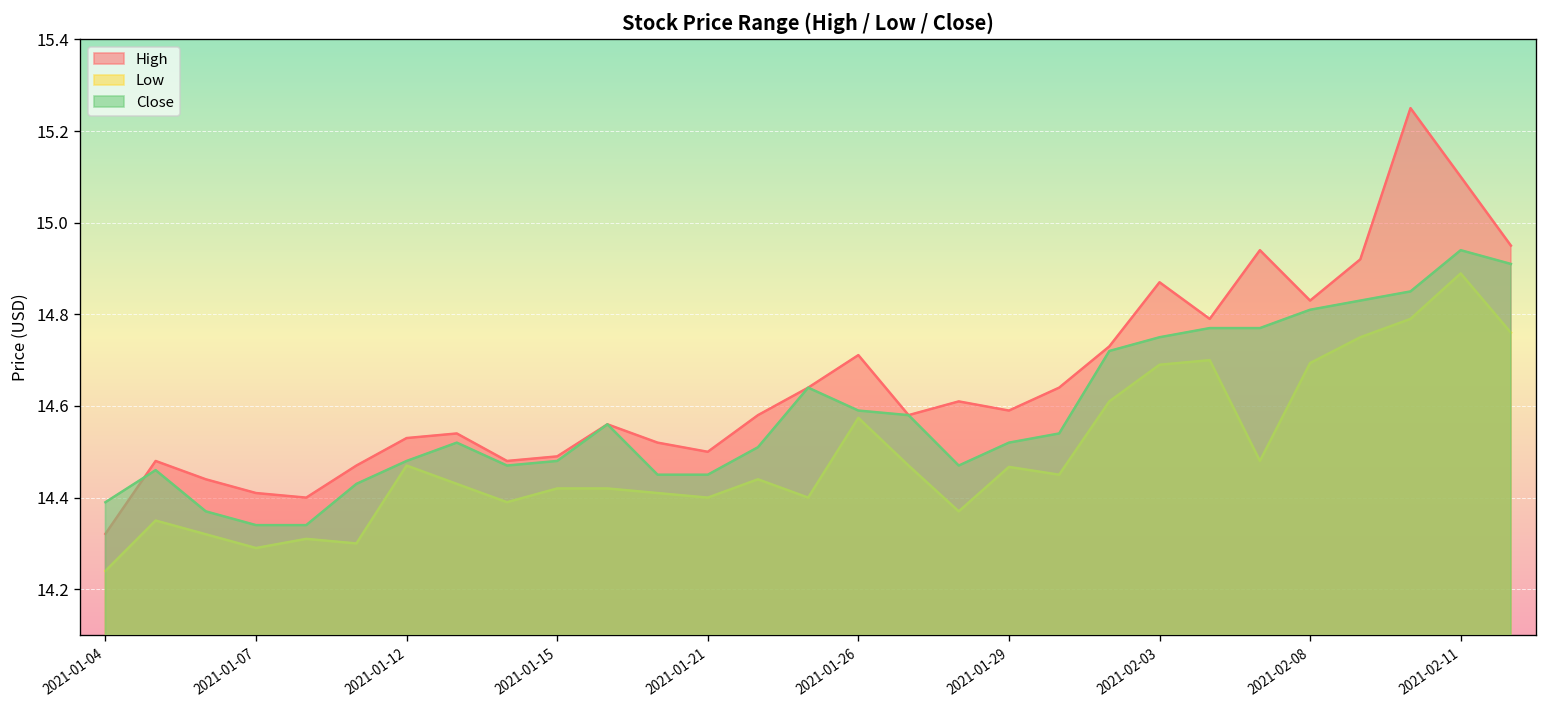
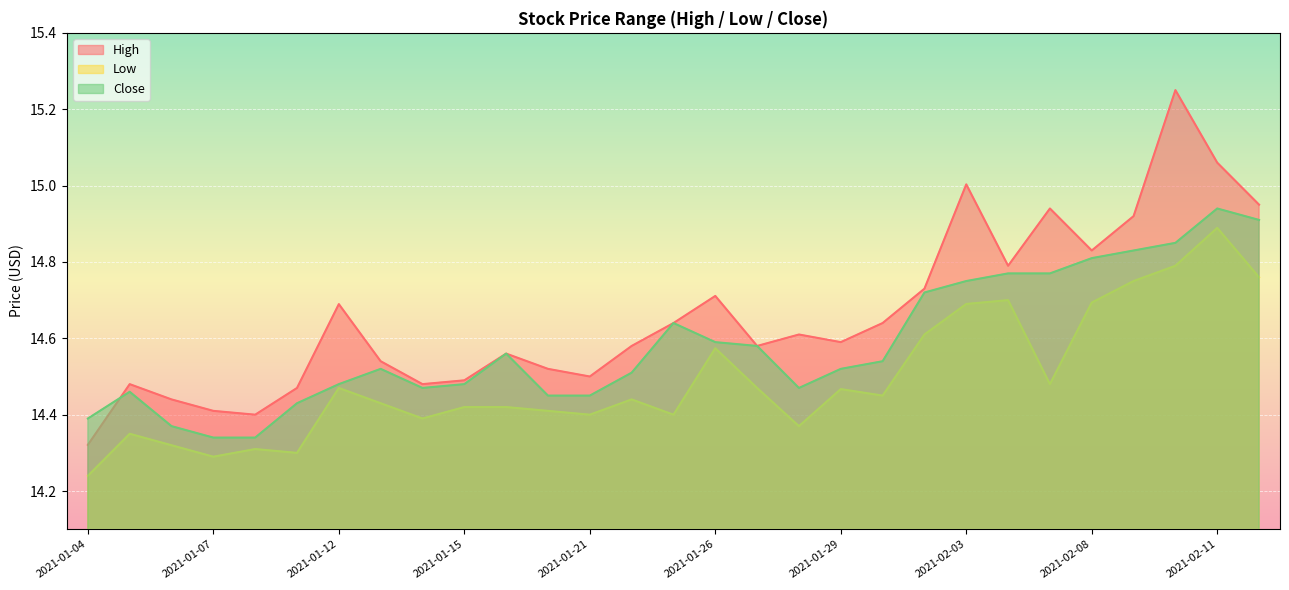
High, 2021-01-12: 14.53 -> 14.69
High, 2021-02-03: 14.87 -> 15.00
High, 2021-02-11: 15.10 -> 15.06
